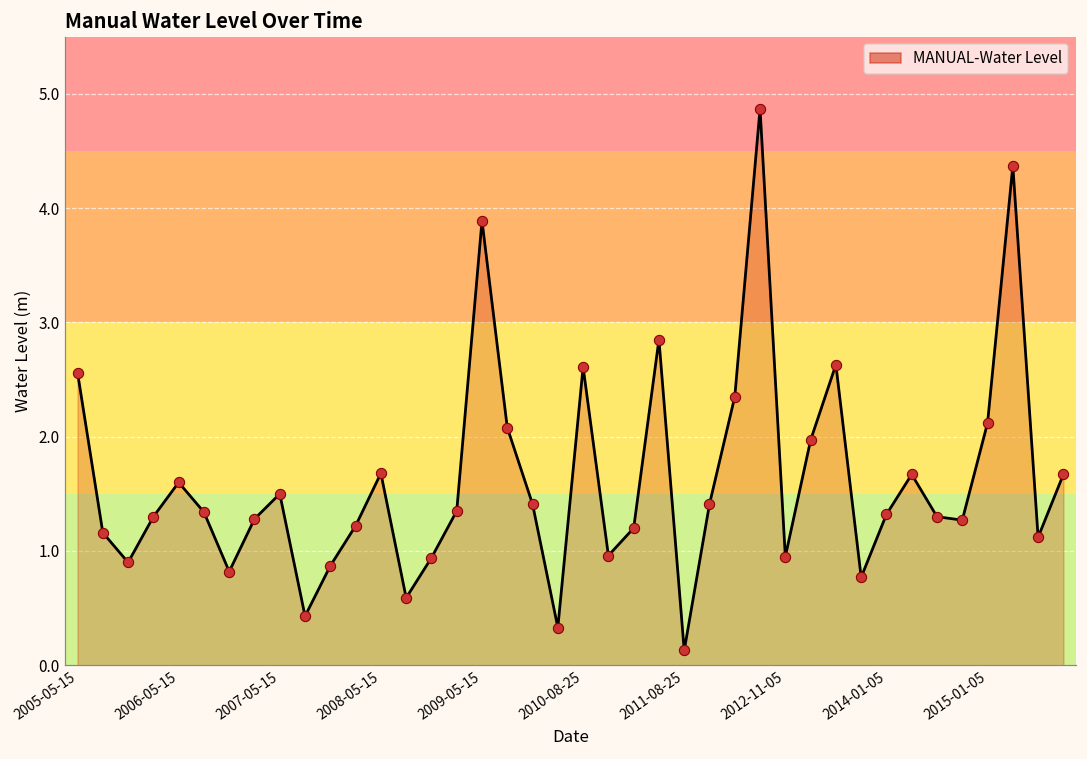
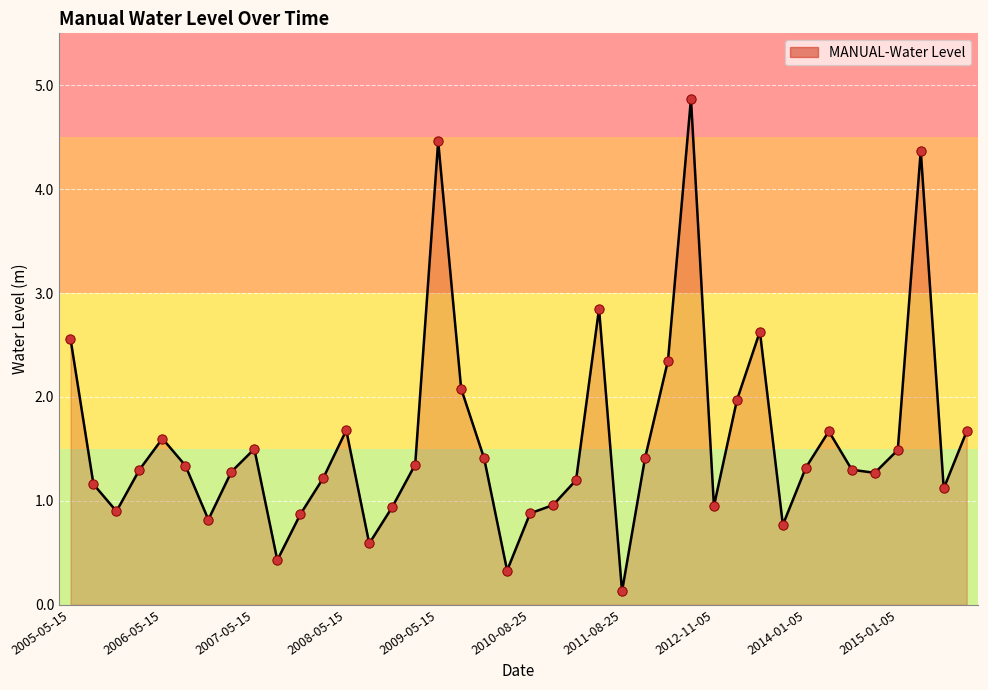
2009-05-15: 3.89 -> 4.46
2010-08-25: 2.61 -> 0.88
2015-01-05: 2.12 -> 1.49
